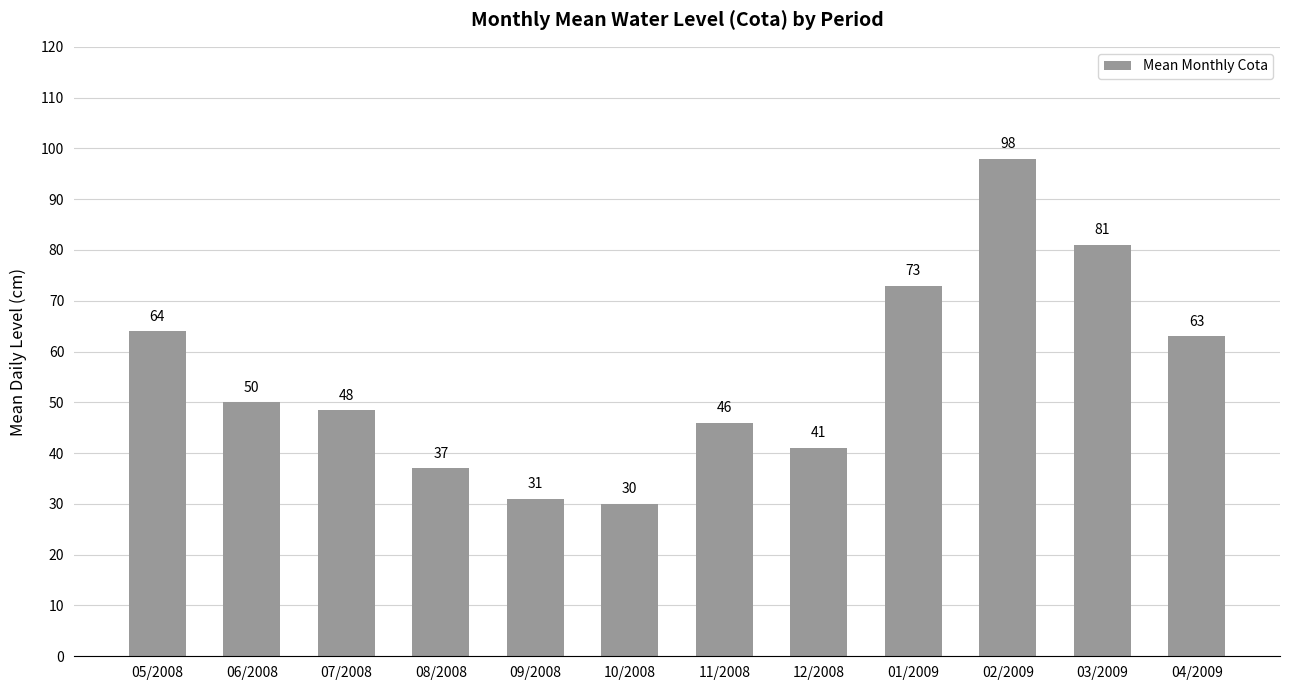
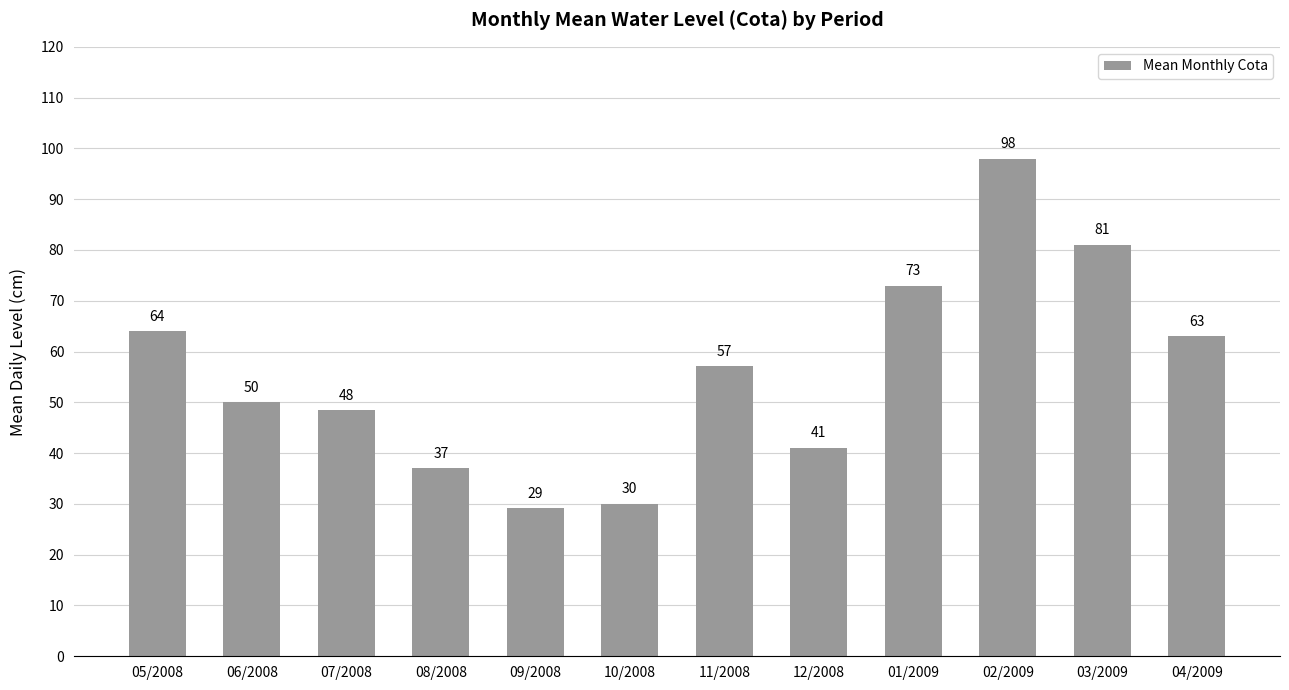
09/2008: 31 -> 29
11/2008: 46 -> 57
